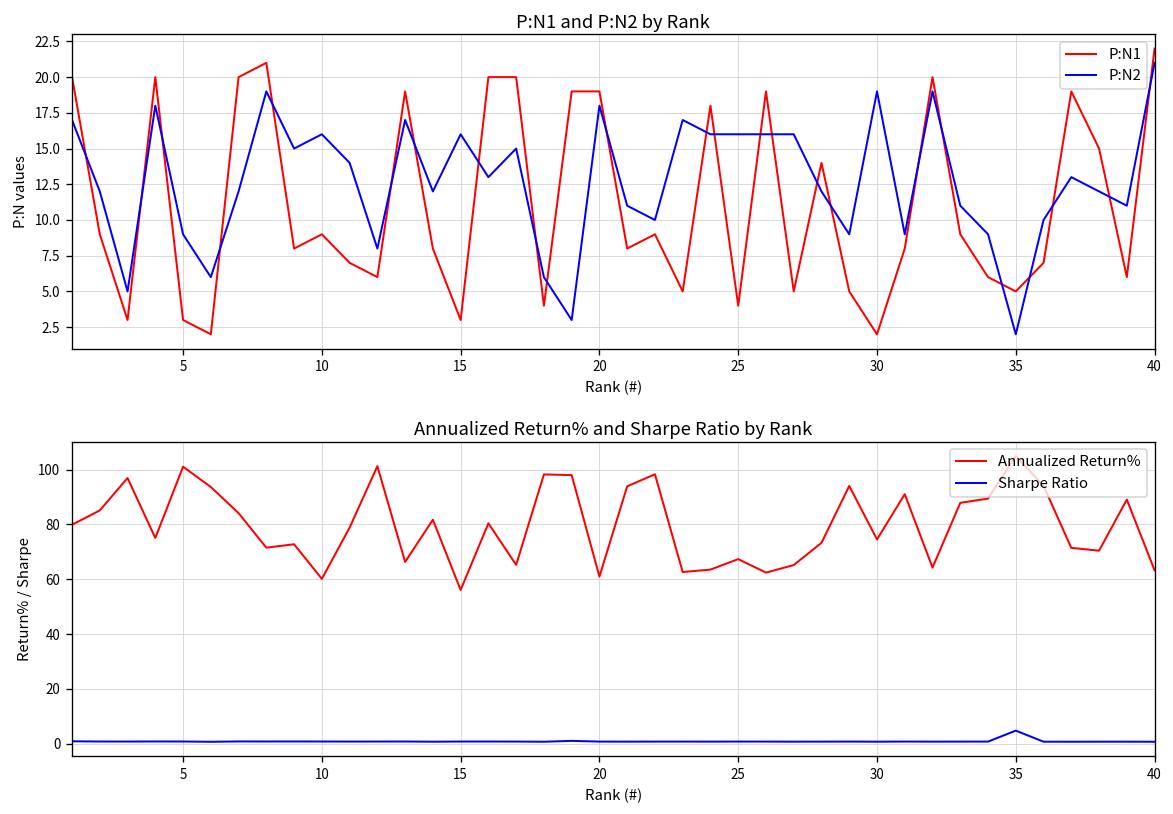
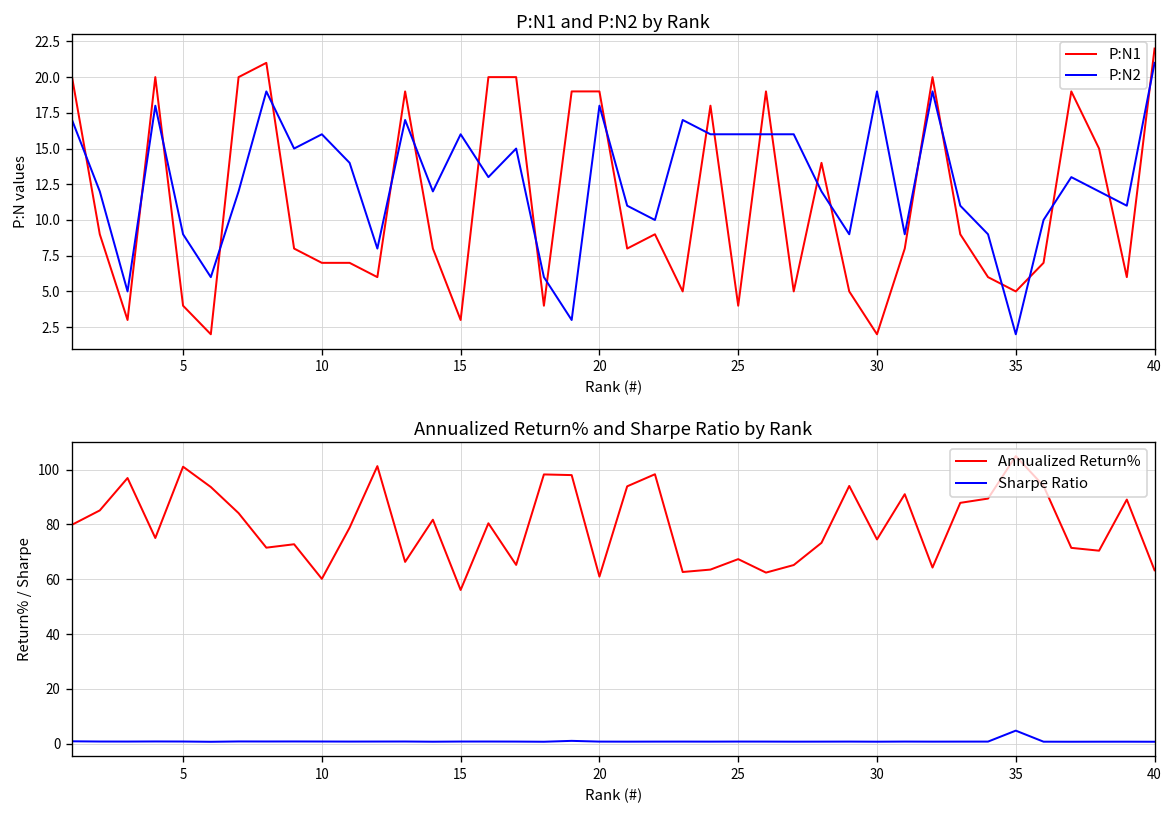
P:N1 and P:N2 by Rank, P:N1, 5: 3 -> 4
P:N1 and P:N2 by Rank, P:N1, 10: 9 -> 7
